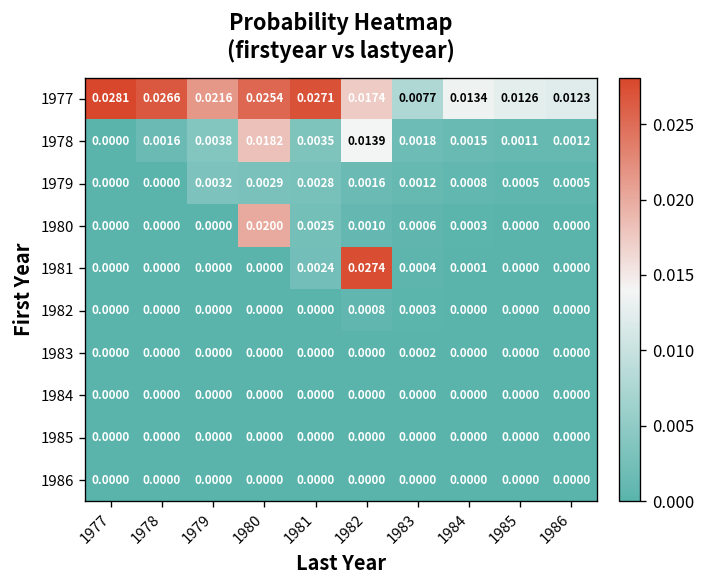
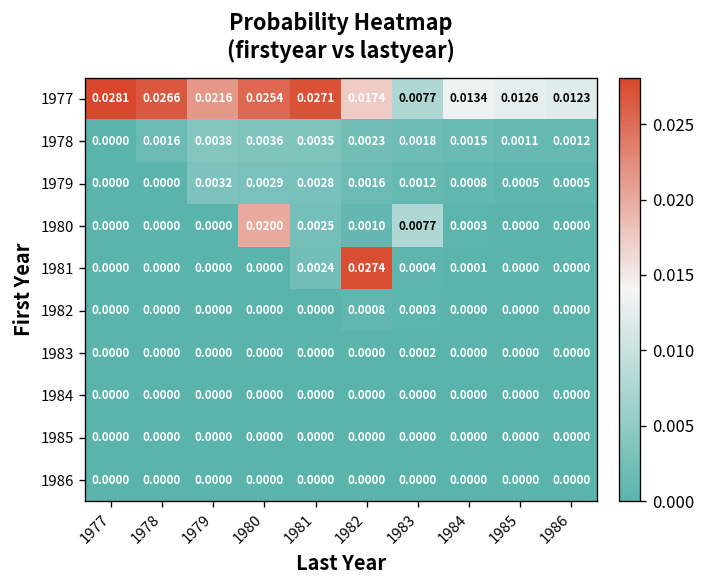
1978, 1980: 0.0182 -> 0.0036
1978, 1982: 0.0139 -> 0.0023
1980, 1983: 0.0006 -> 0.0077
